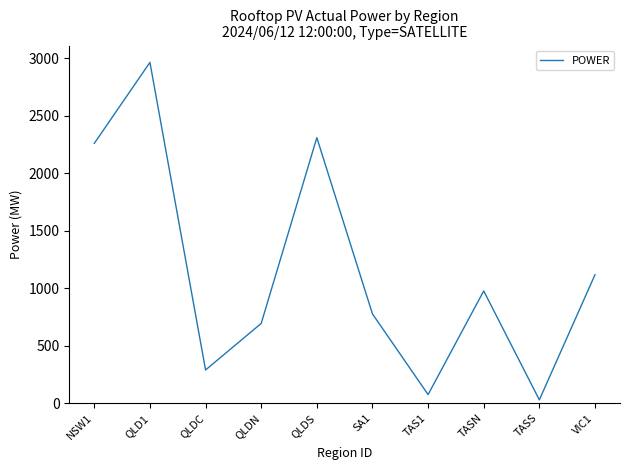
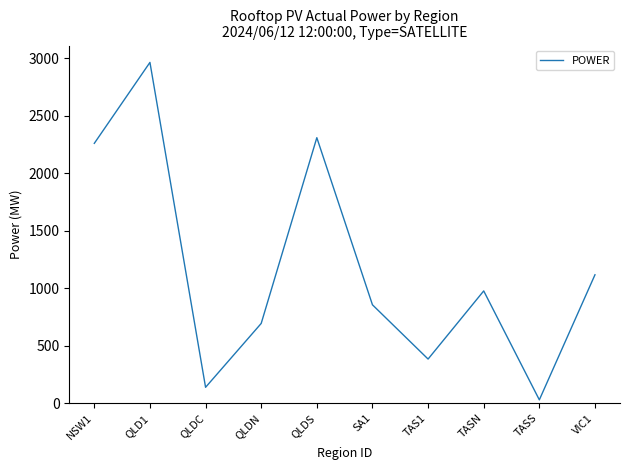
QLDC: 290 -> 140
SA1: 780 -> 860
TAS1: 70 -> 380
